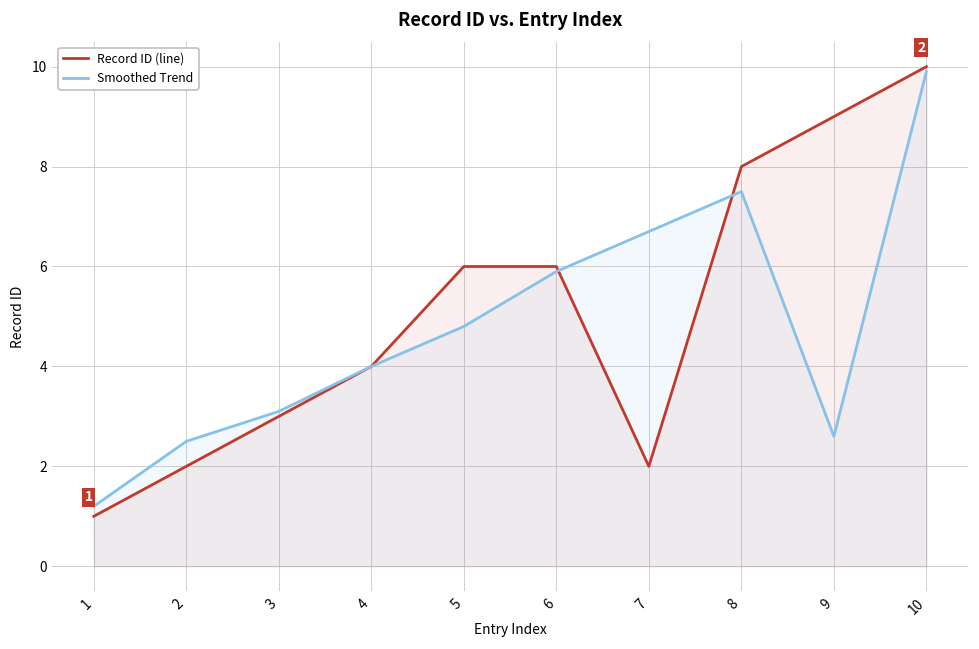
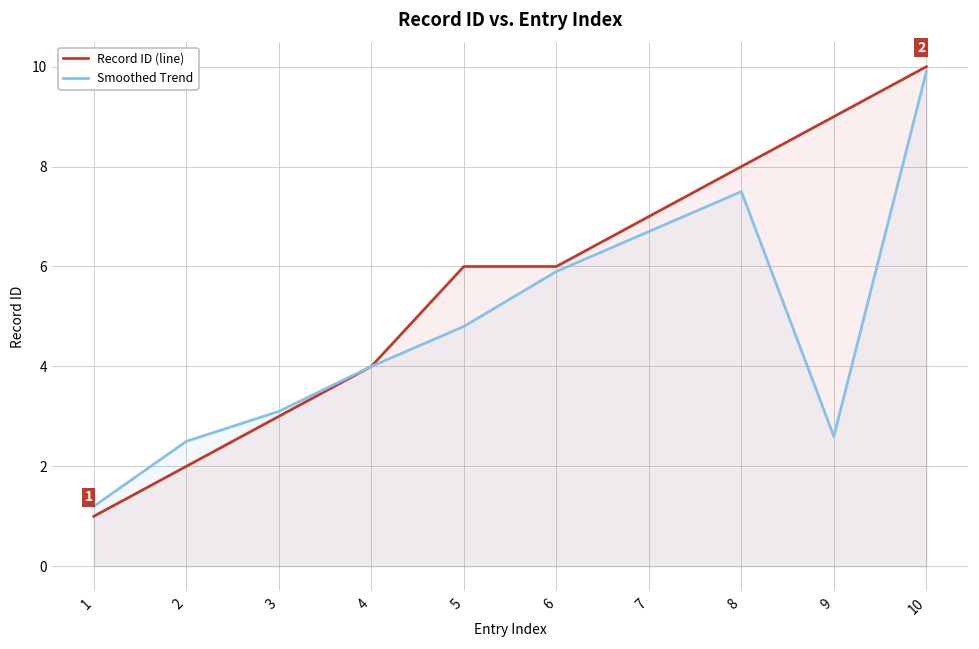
Record ID (line), 7: 2 -> 7
